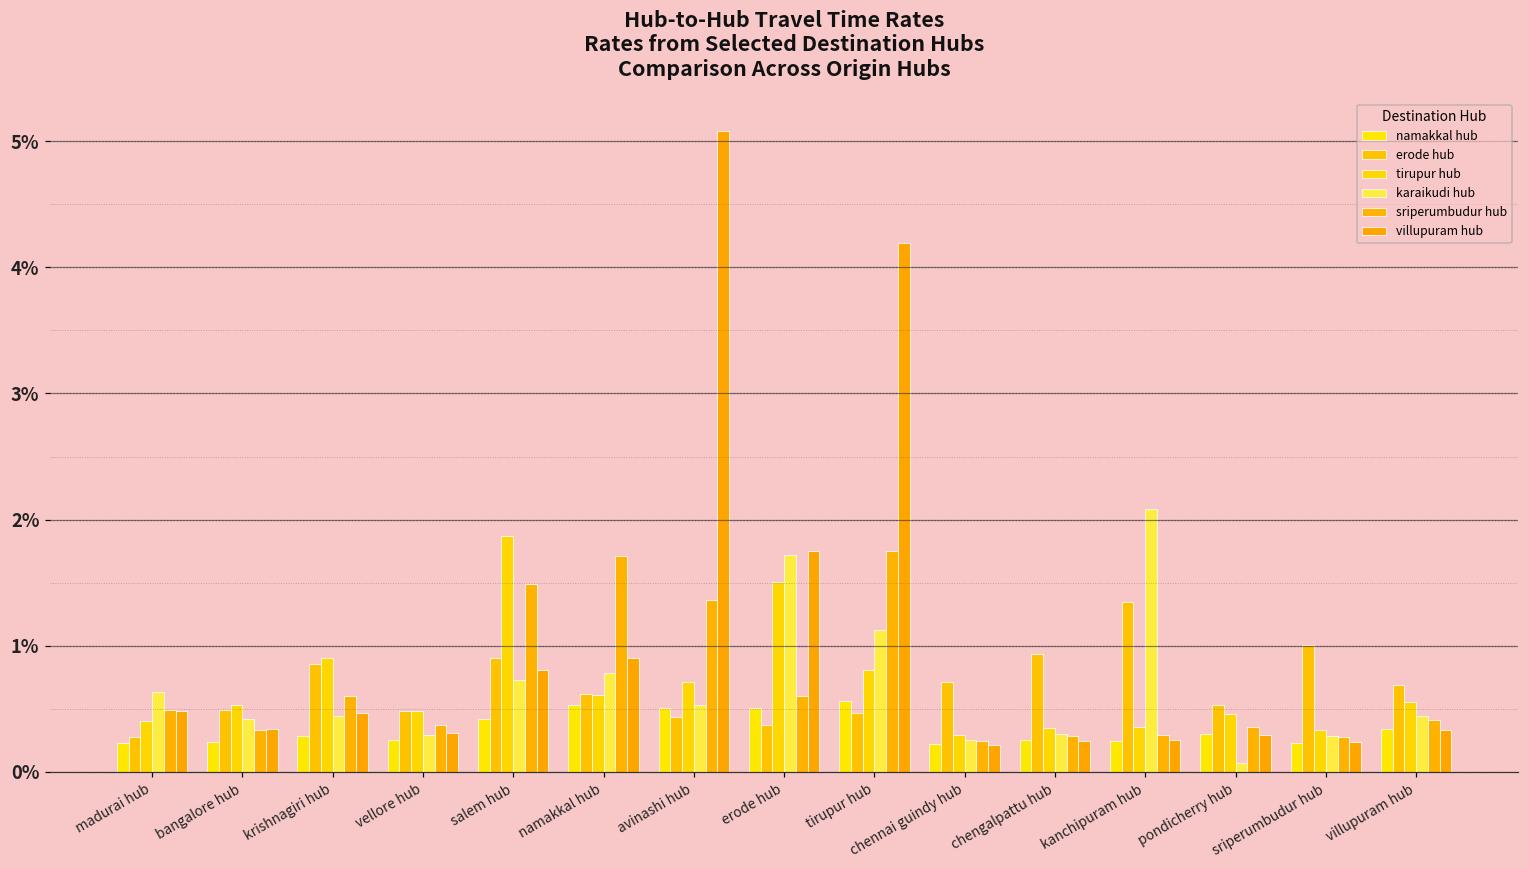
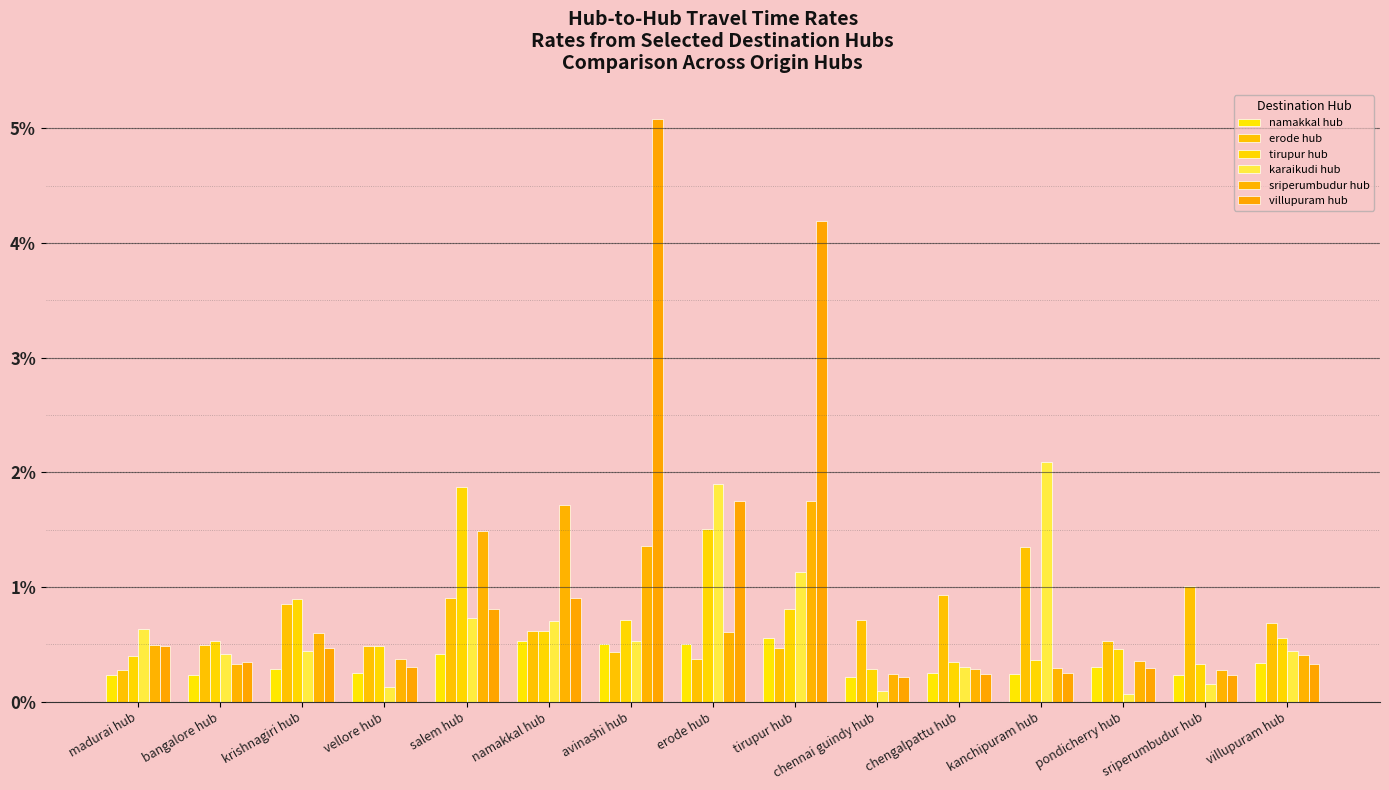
karaikudi hub, vellore hub: 0.30% -> 0.13%
karaikudi hub, namakkal hub: 0.78% -> 0.71%
karaikudi hub, erode hub: 1.72% -> 1.90%
karaikudi hub, chennai guindy hub: 0.26% -> 0.09%
karaikudi hub, sriperumbudur hub: 0.29% -> 0.16%
